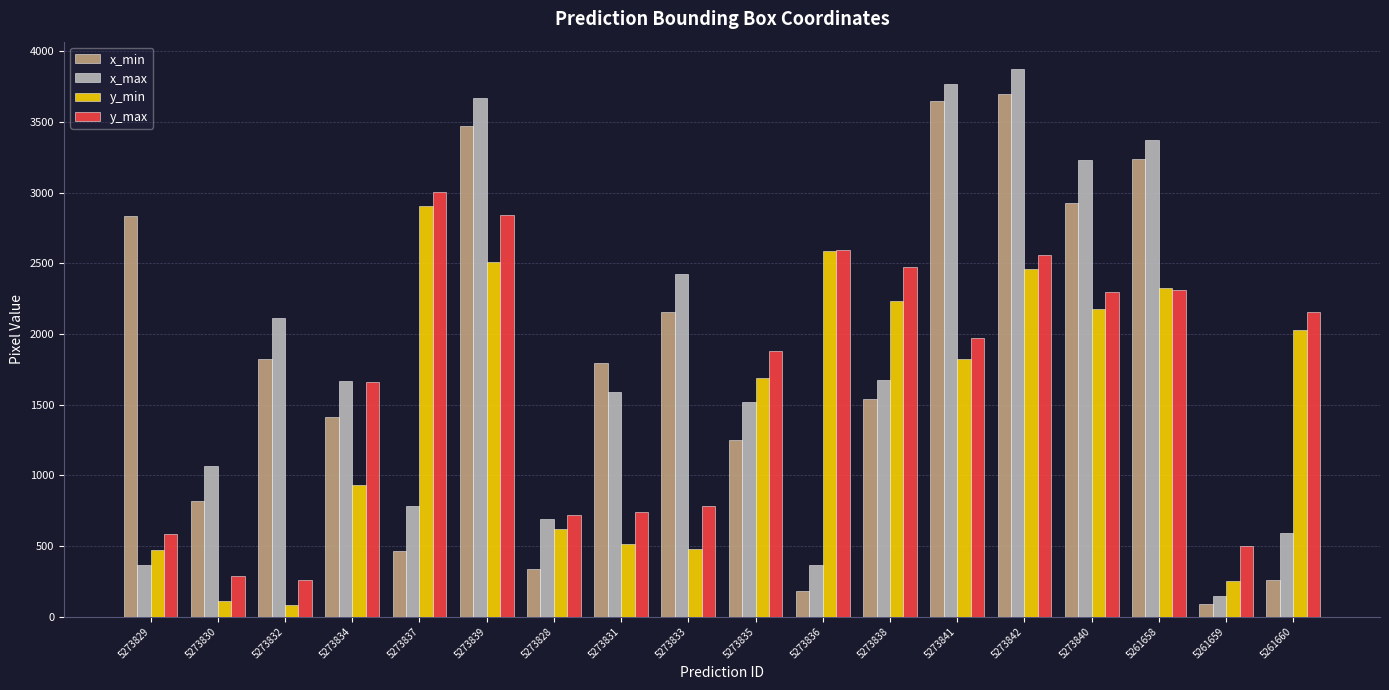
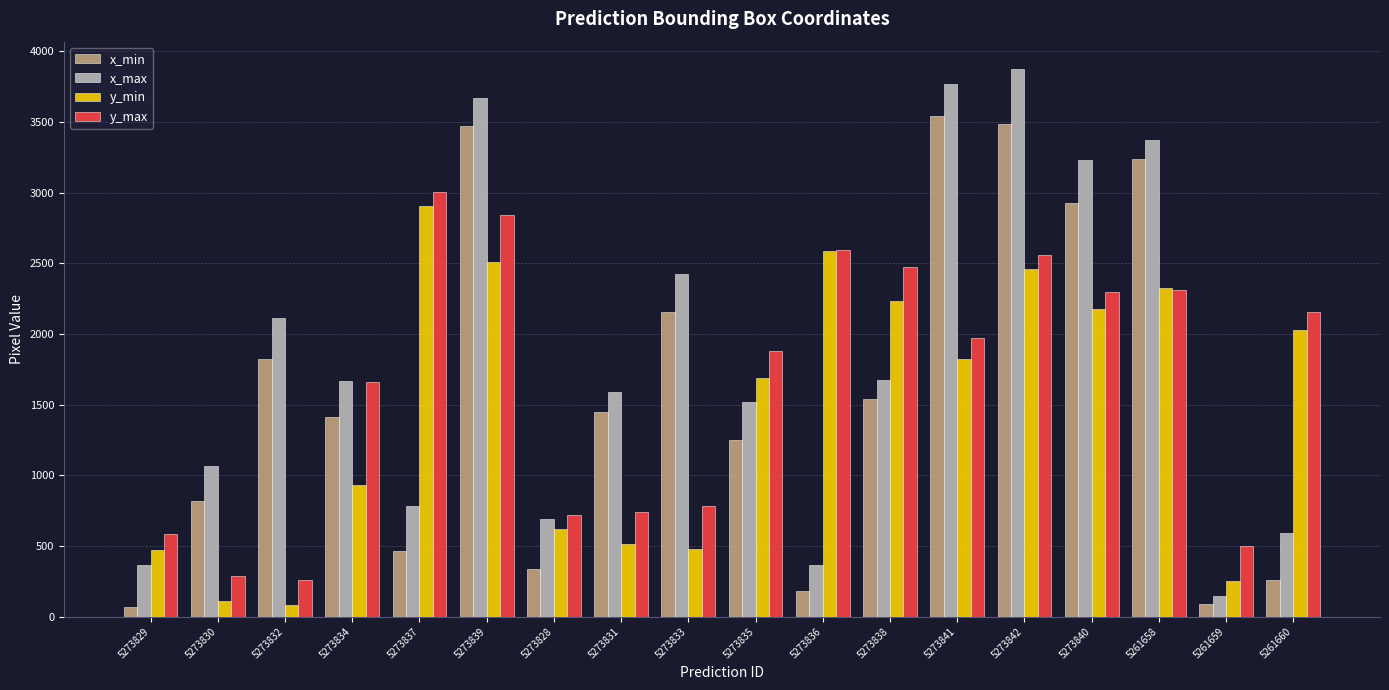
x_min, 5273829: 2840 -> 70
x_min, 5273831: 1790 -> 1450
x_min, 5273841: 3650 -> 3540
x_min, 5273842: 3700 -> 3480
